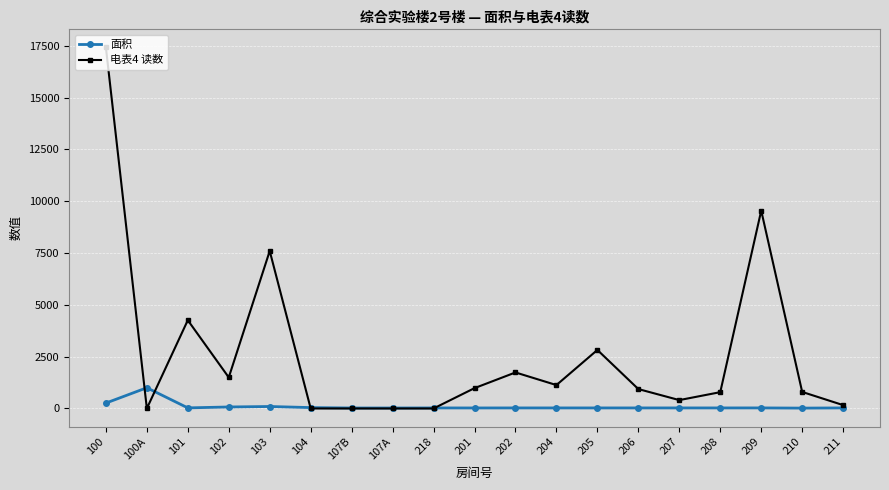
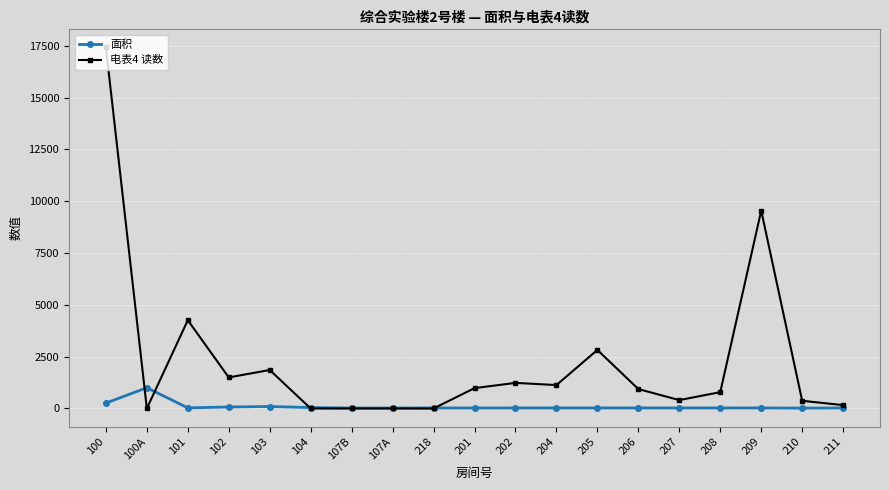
电表4 读数, 103: 7600 -> 1900
电表4 读数, 202: 1700 -> 1200
电表4 读数, 210: 800 -> 400
